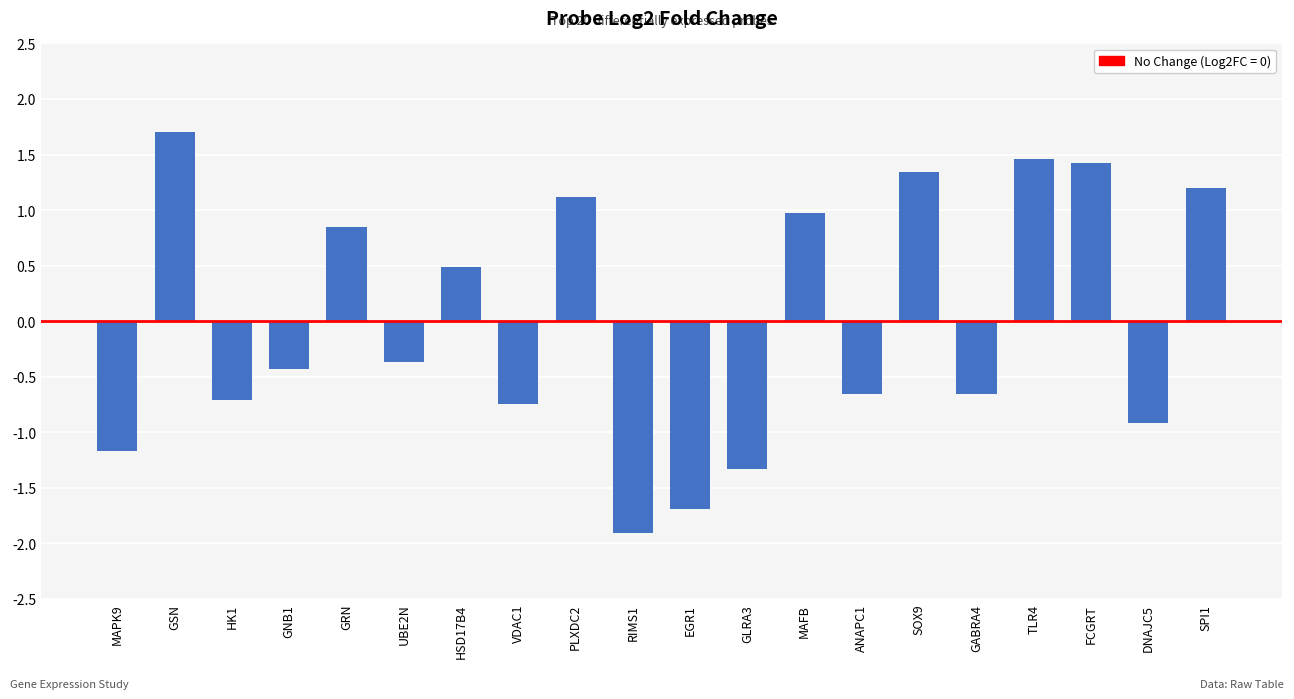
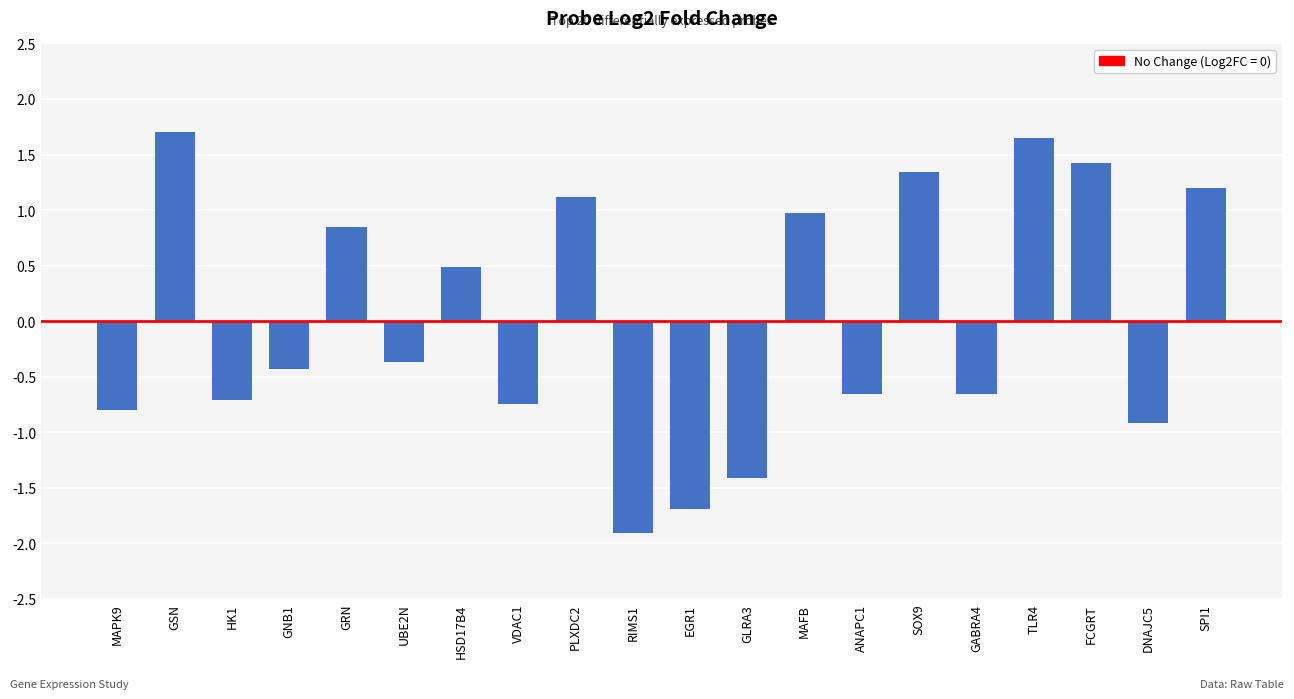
MAPK9: -1.17 -> -0.80
GLRA3: -1.33 -> -1.41
TLR4: 1.46 -> 1.65
